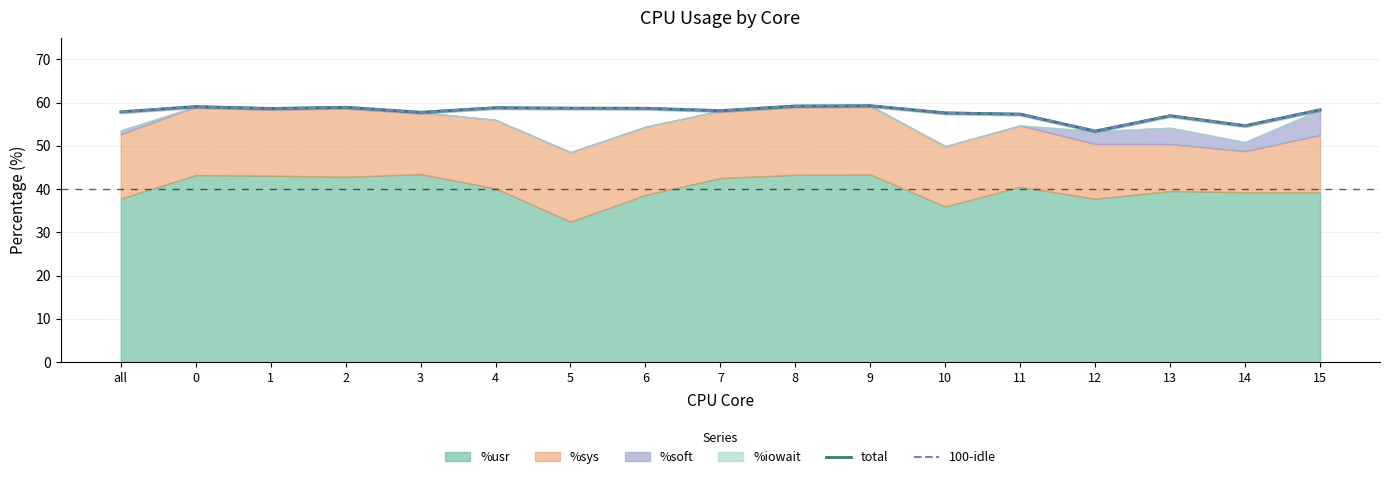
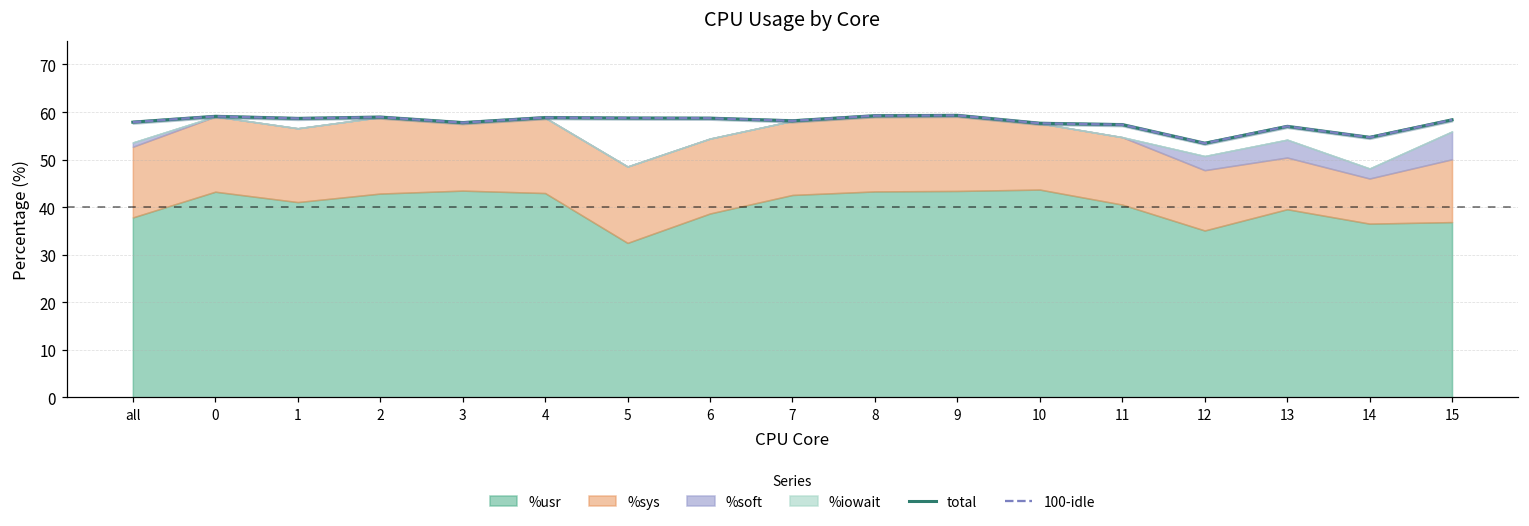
%usr, 1: 43 -> 41
%usr, 4: 40 -> 43
%usr, 10: 36 -> 44
%usr, 12: 38 -> 35
%usr, 14: 39 -> 37
%usr, 15: 39 -> 37
